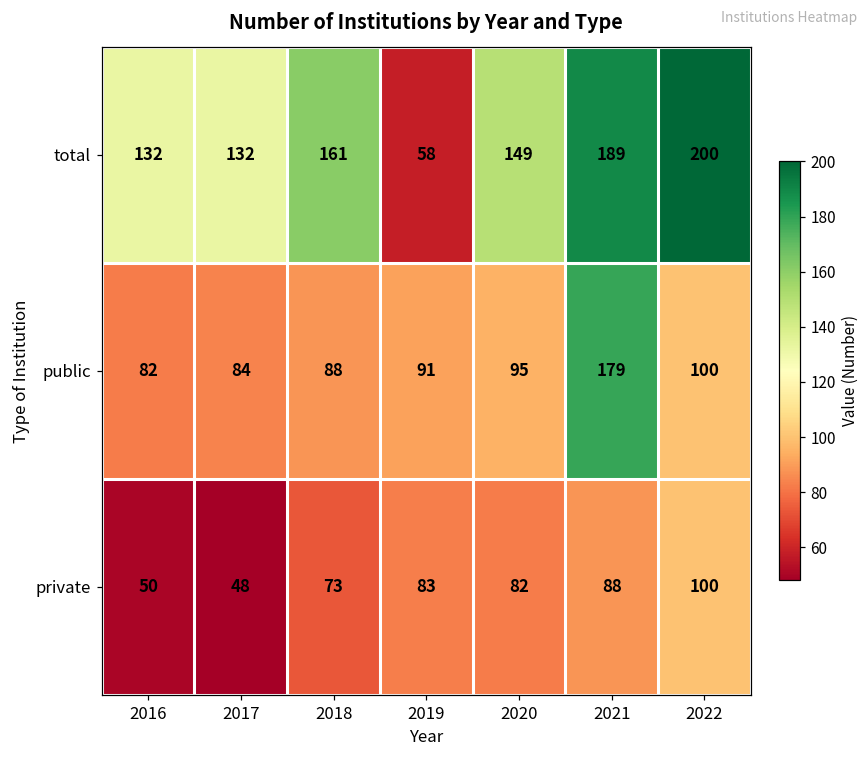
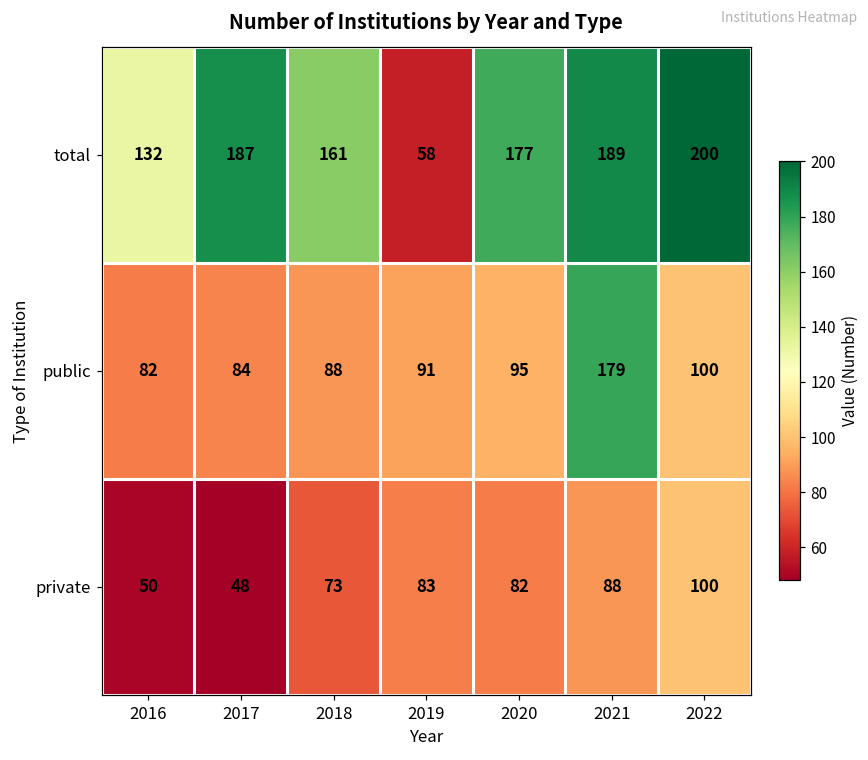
total, 2017: 132 -> 187
total, 2020: 149 -> 177
